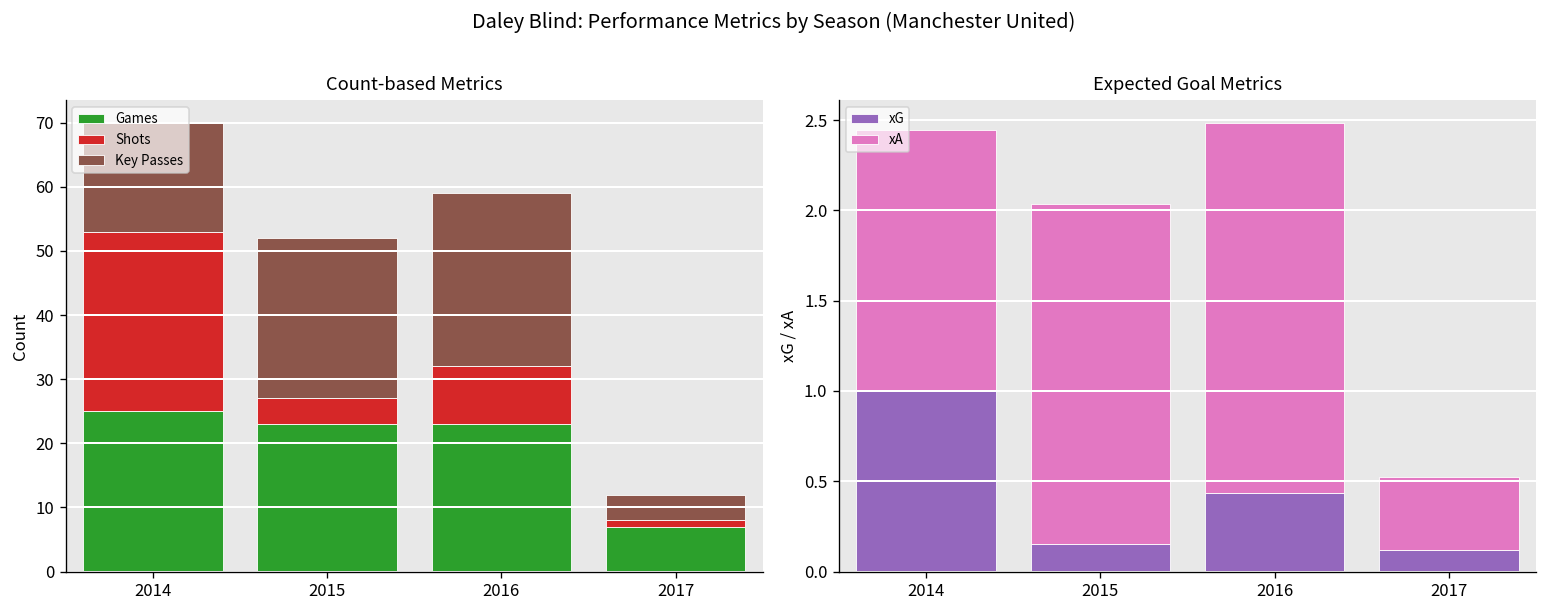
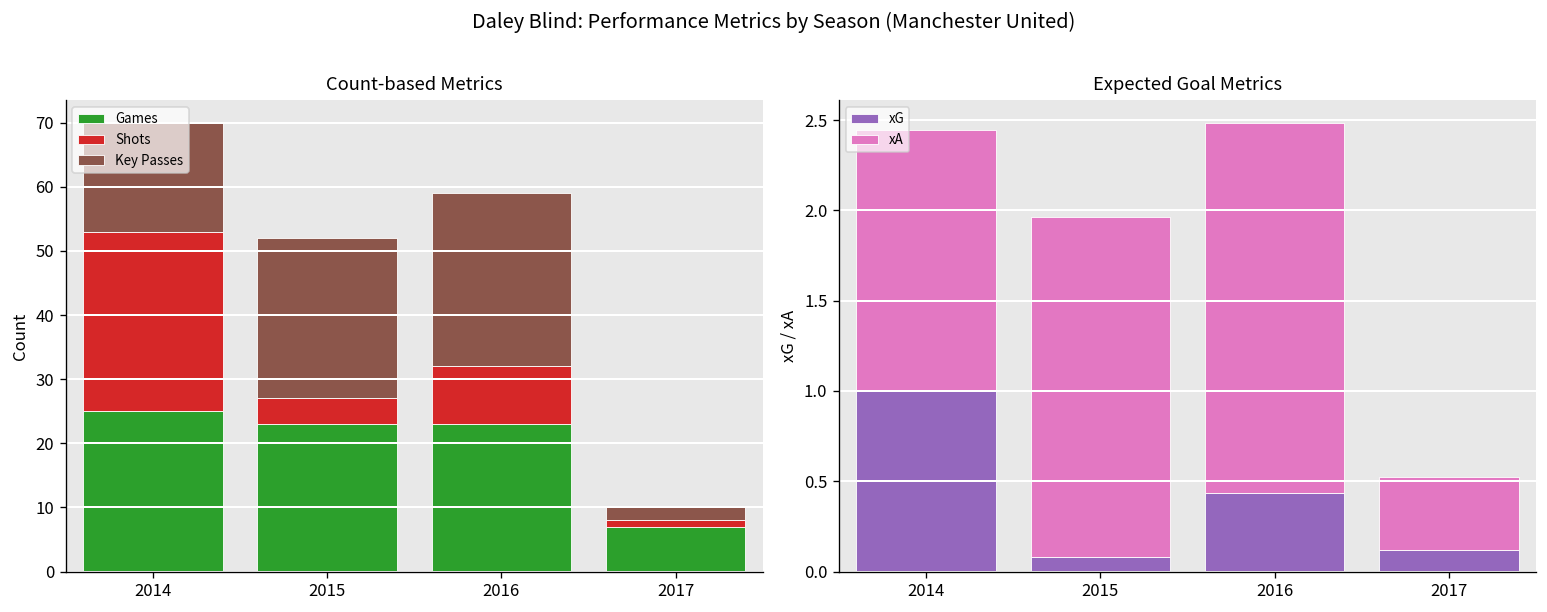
Count-based Metrics, Key Passes, 2017: 4 -> 2
Expected Goal Metrics, xG, 2015: 0.15 -> 0.08
